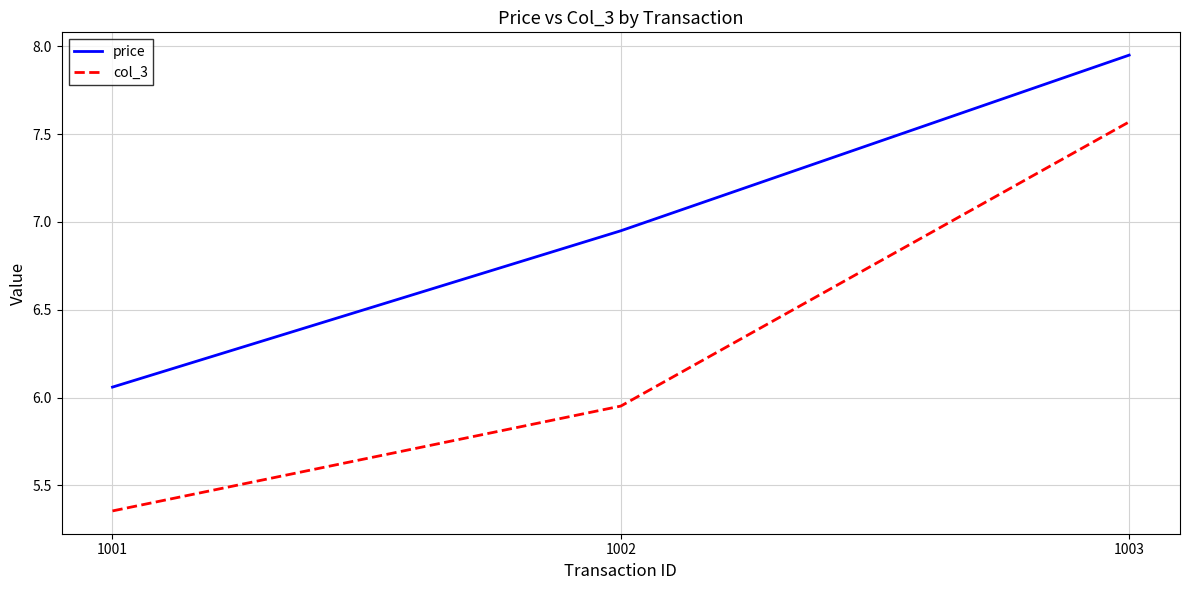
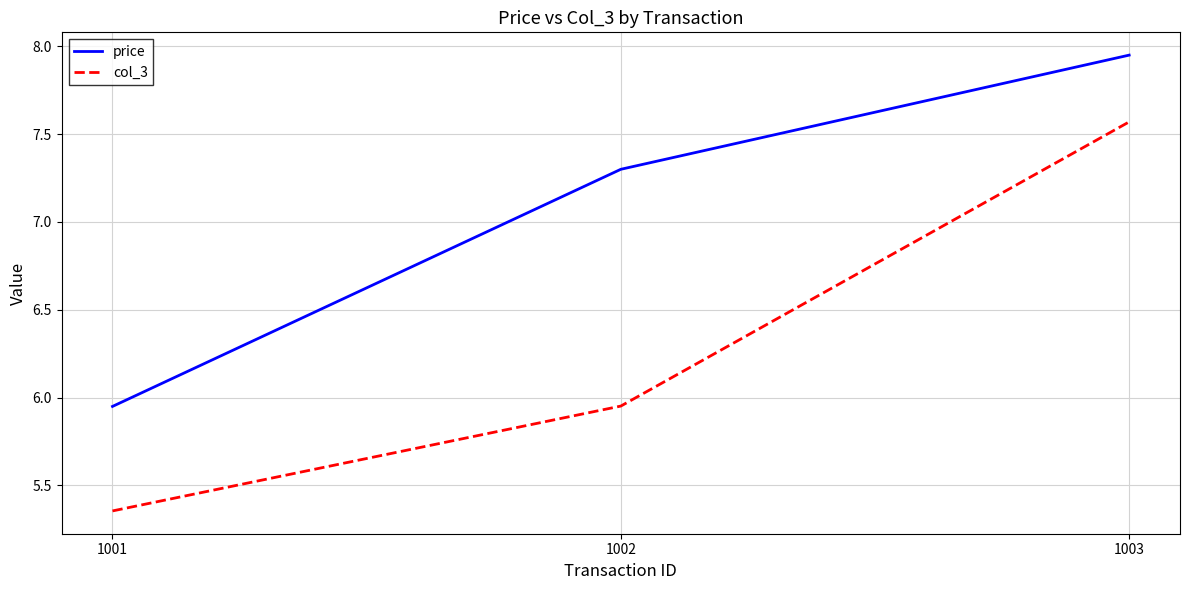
price, 1001: 6.06 -> 5.95
price, 1002: 6.95 -> 7.30
